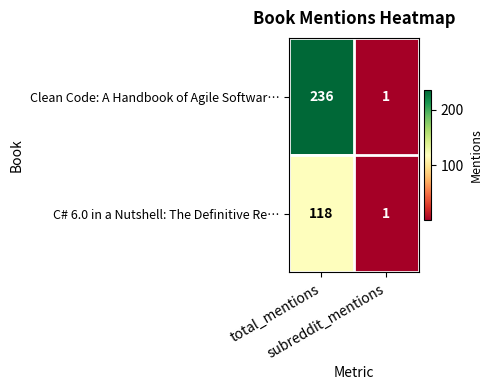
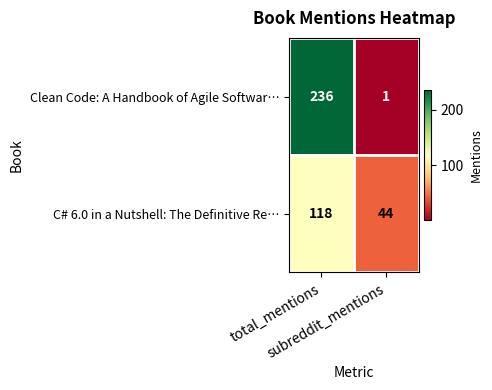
C# 6.0 in a Nutshell: The Definitive Re…, subreddit_mentions: 1 -> 44
